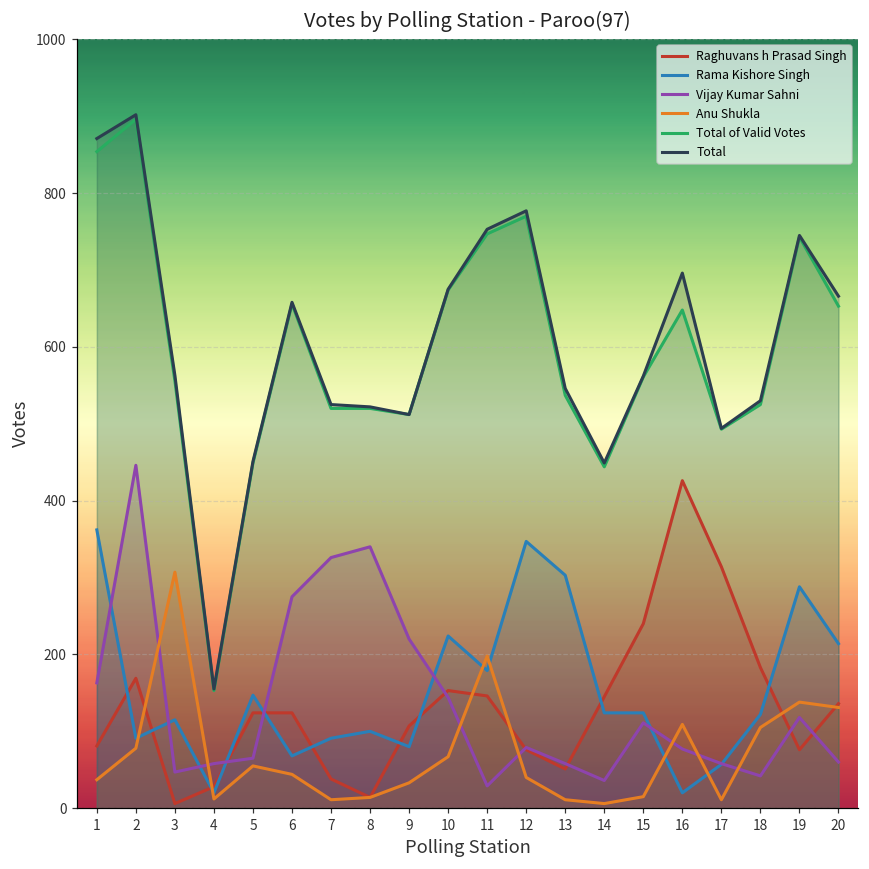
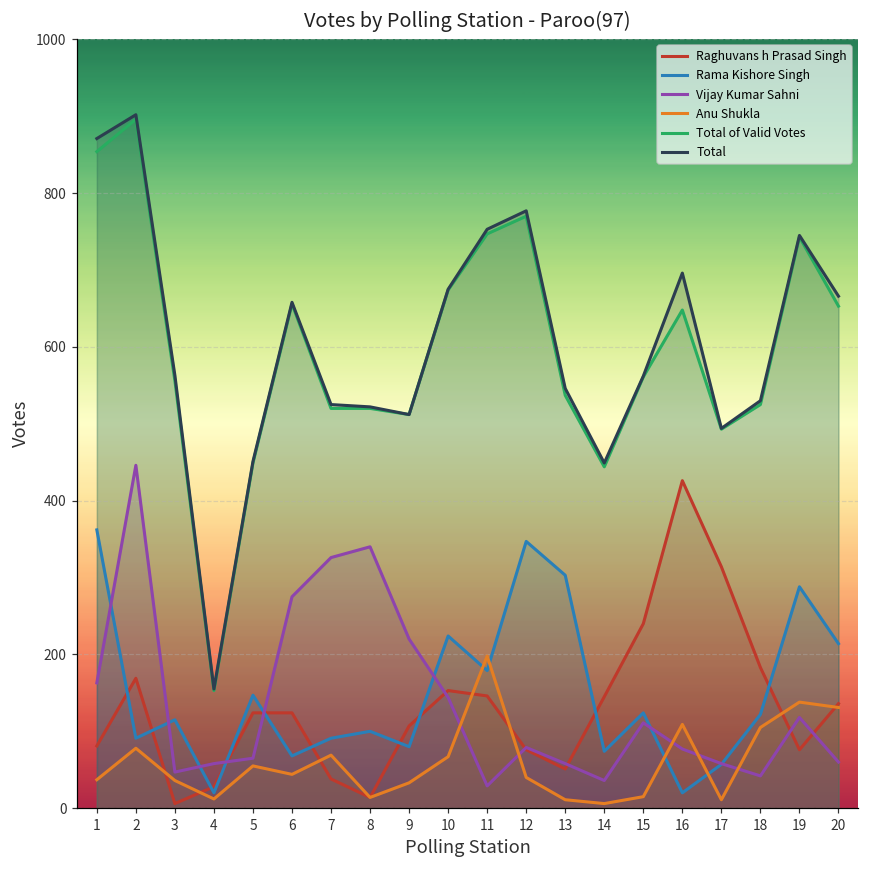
Anu Shukla, 3: 310 -> 40
Anu Shukla, 7: 10 -> 70
Rama Kishore Singh, 14: 120 -> 70
